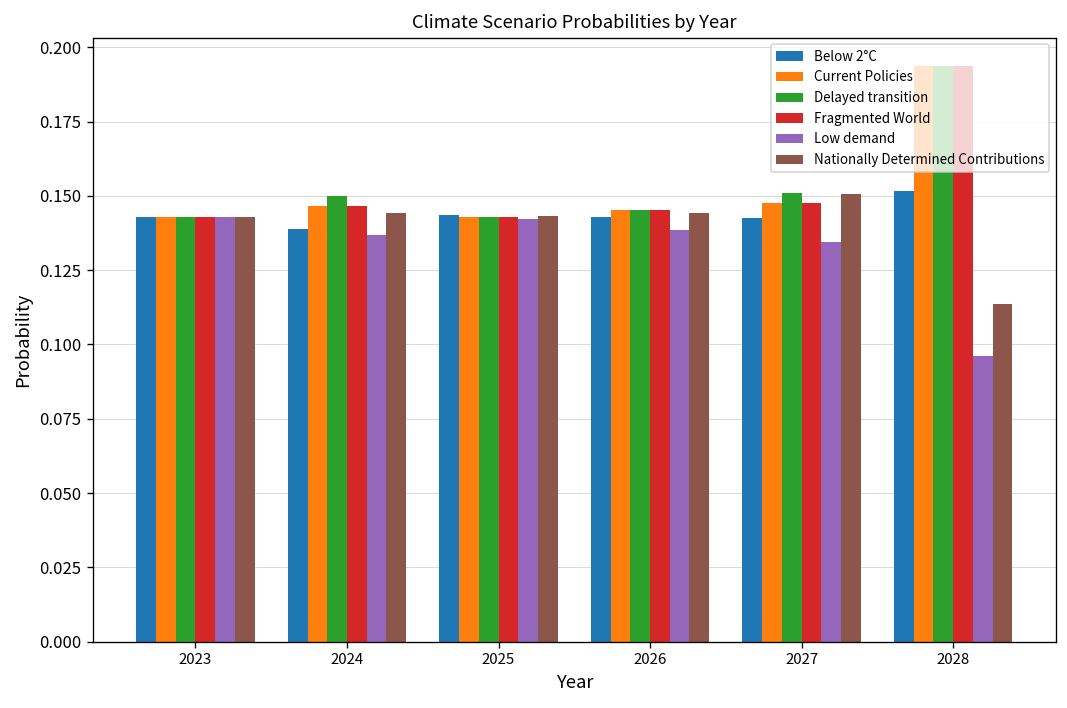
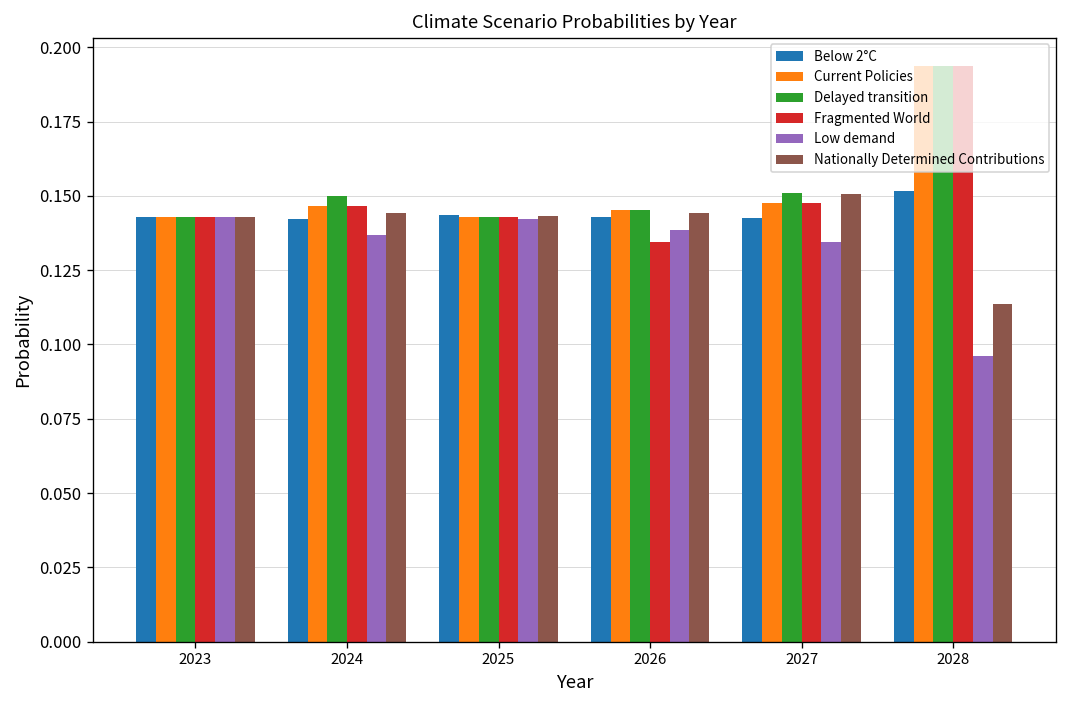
Below 2°C, 2024: 0.139 -> 0.142
Fragmented World, 2026: 0.145 -> 0.134
